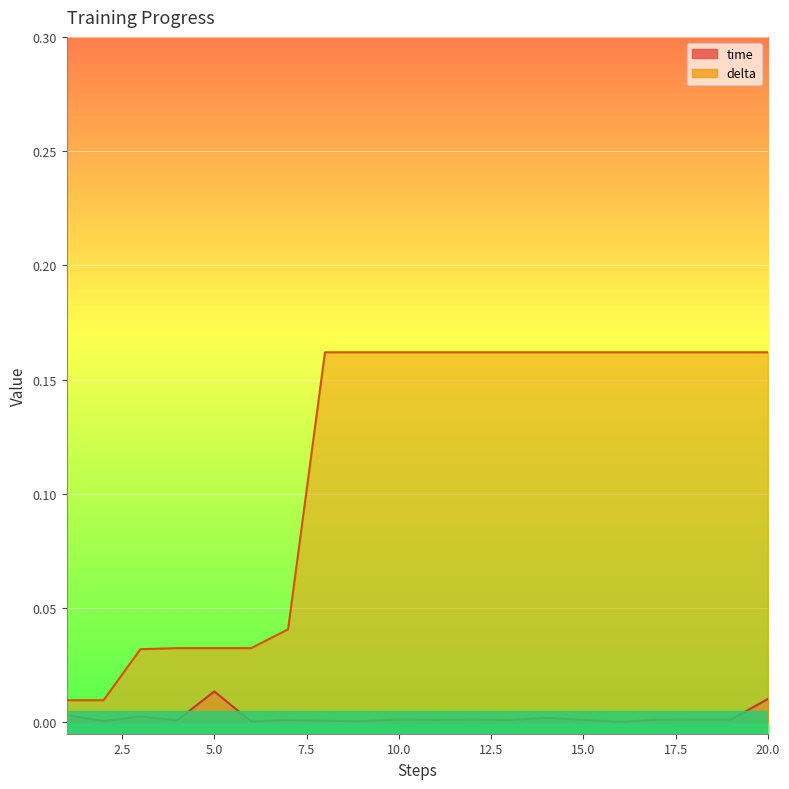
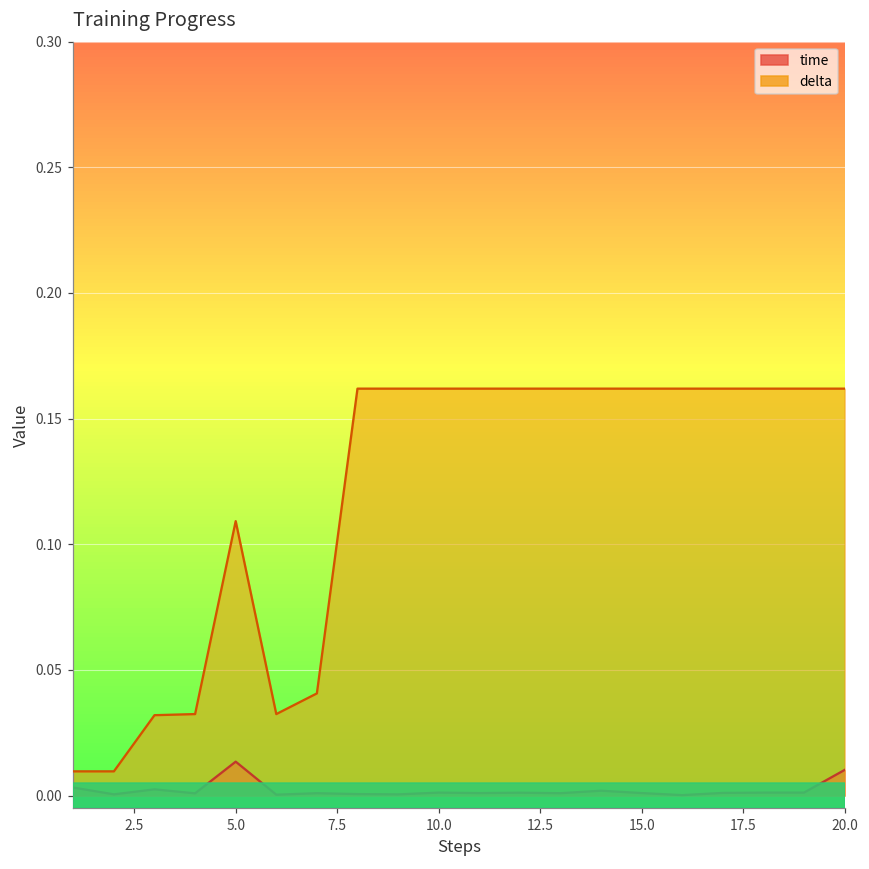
delta, 5.0: 0.032 -> 0.109
